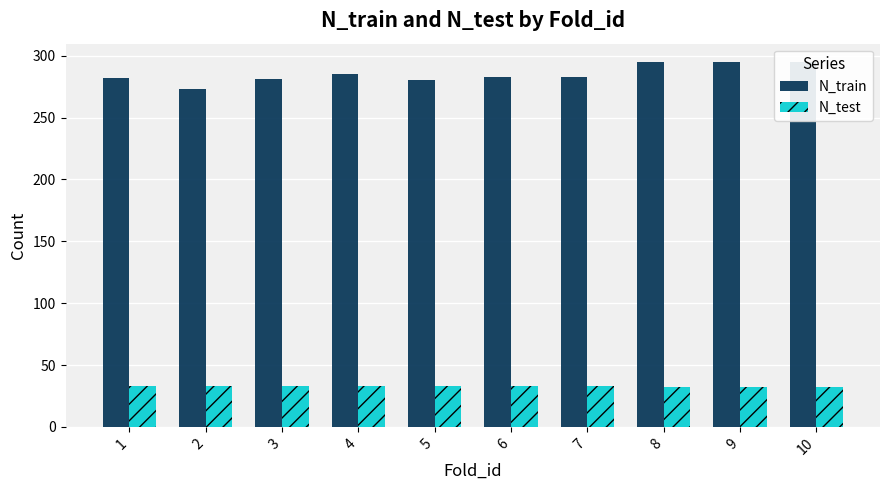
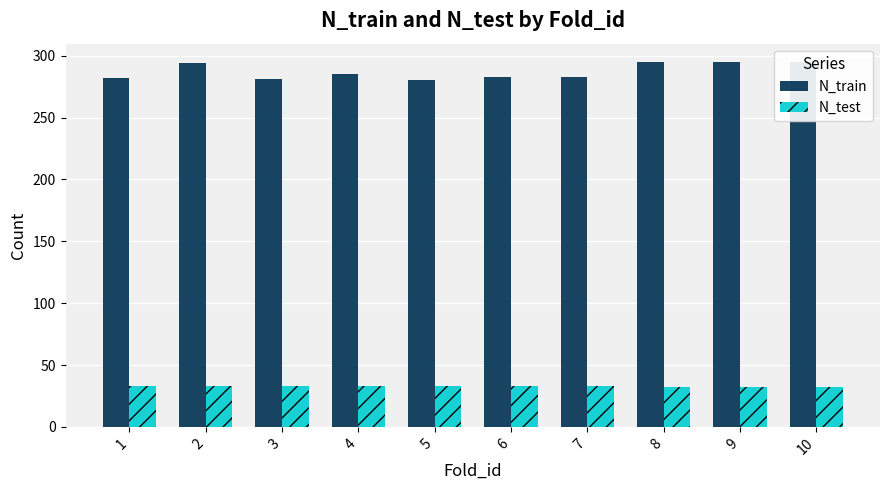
N_train, 2: 273 -> 294
